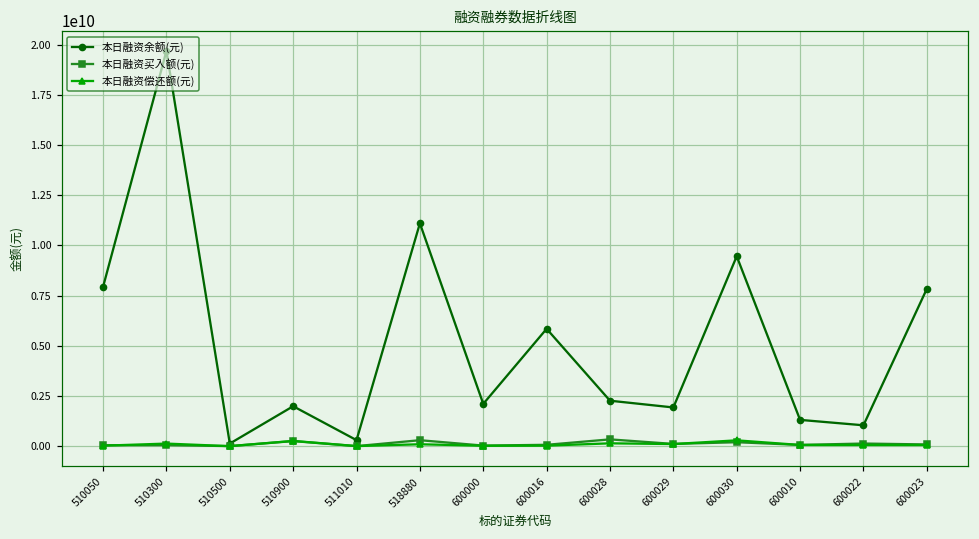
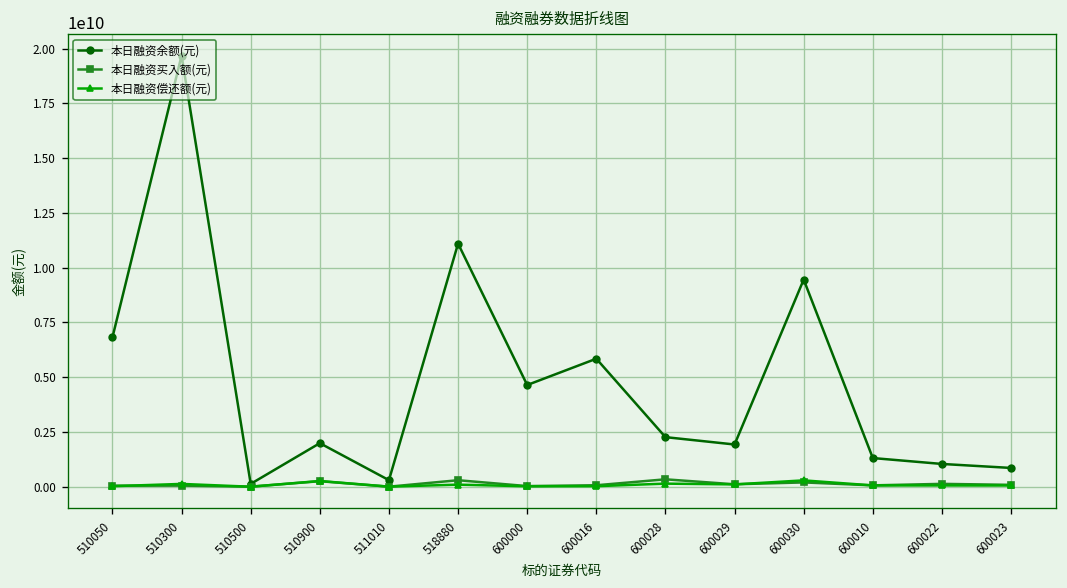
本日融资余额(元), 510050: 7900000000 -> 6800000000
本日融资余额(元), 600000: 2100000000 -> 4600000000
本日融资余额(元), 600023: 7800000000 -> 900000000
